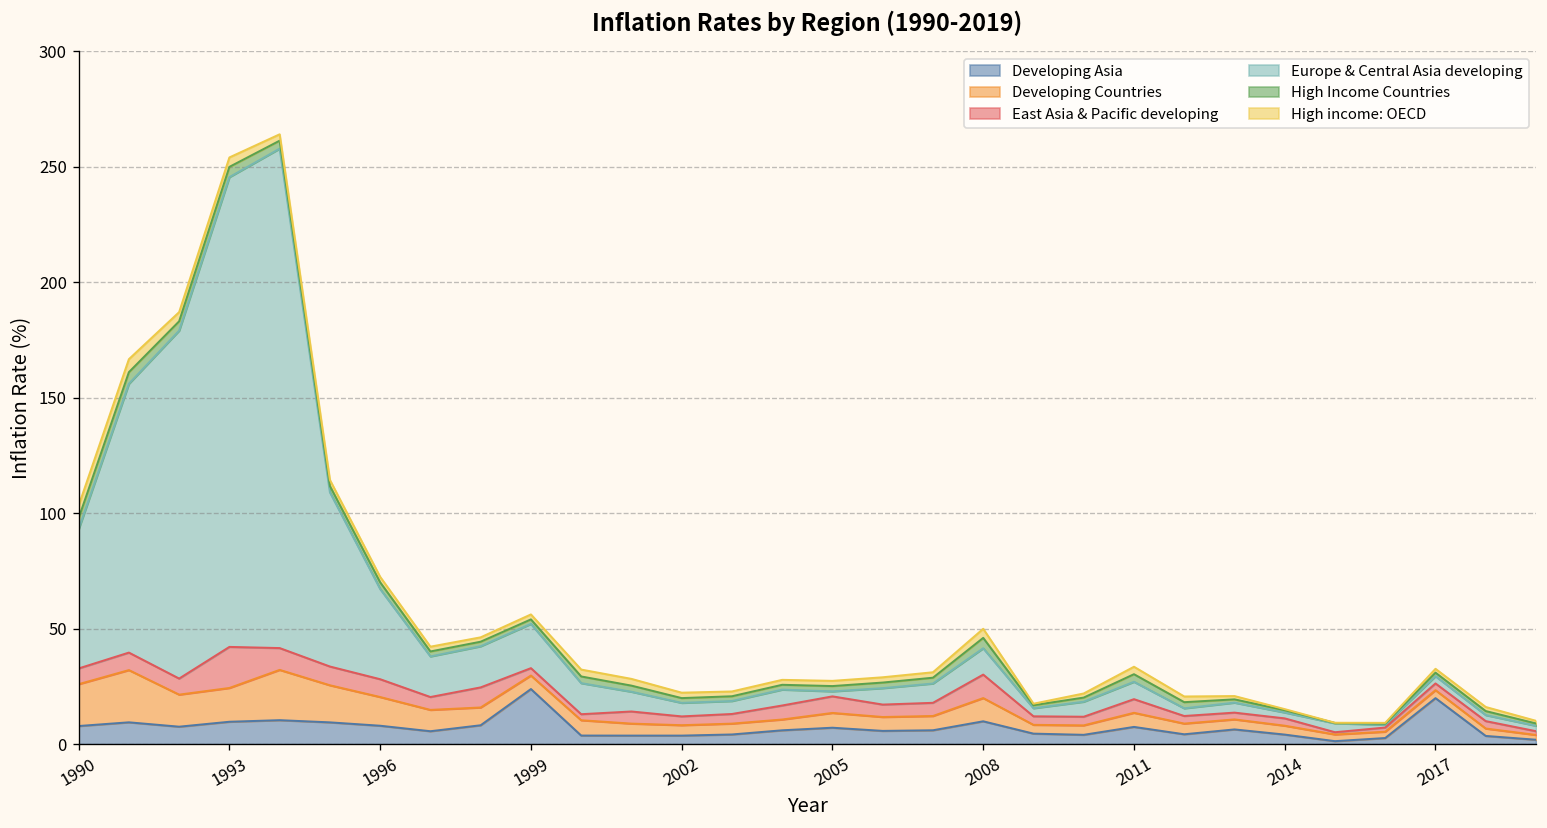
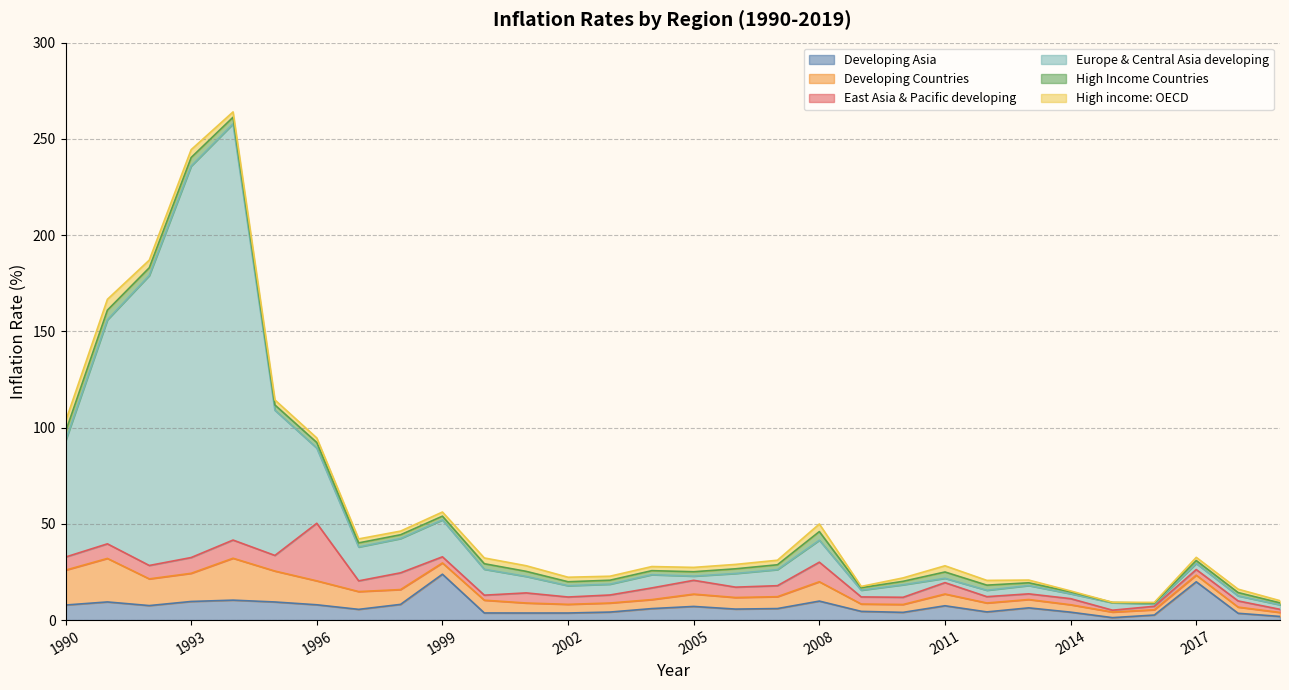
East Asia & Pacific developing, 1993: 18 -> 8
East Asia & Pacific developing, 1996: 8 -> 30
Europe & Central Asia developing, 2011: 8 -> 2
